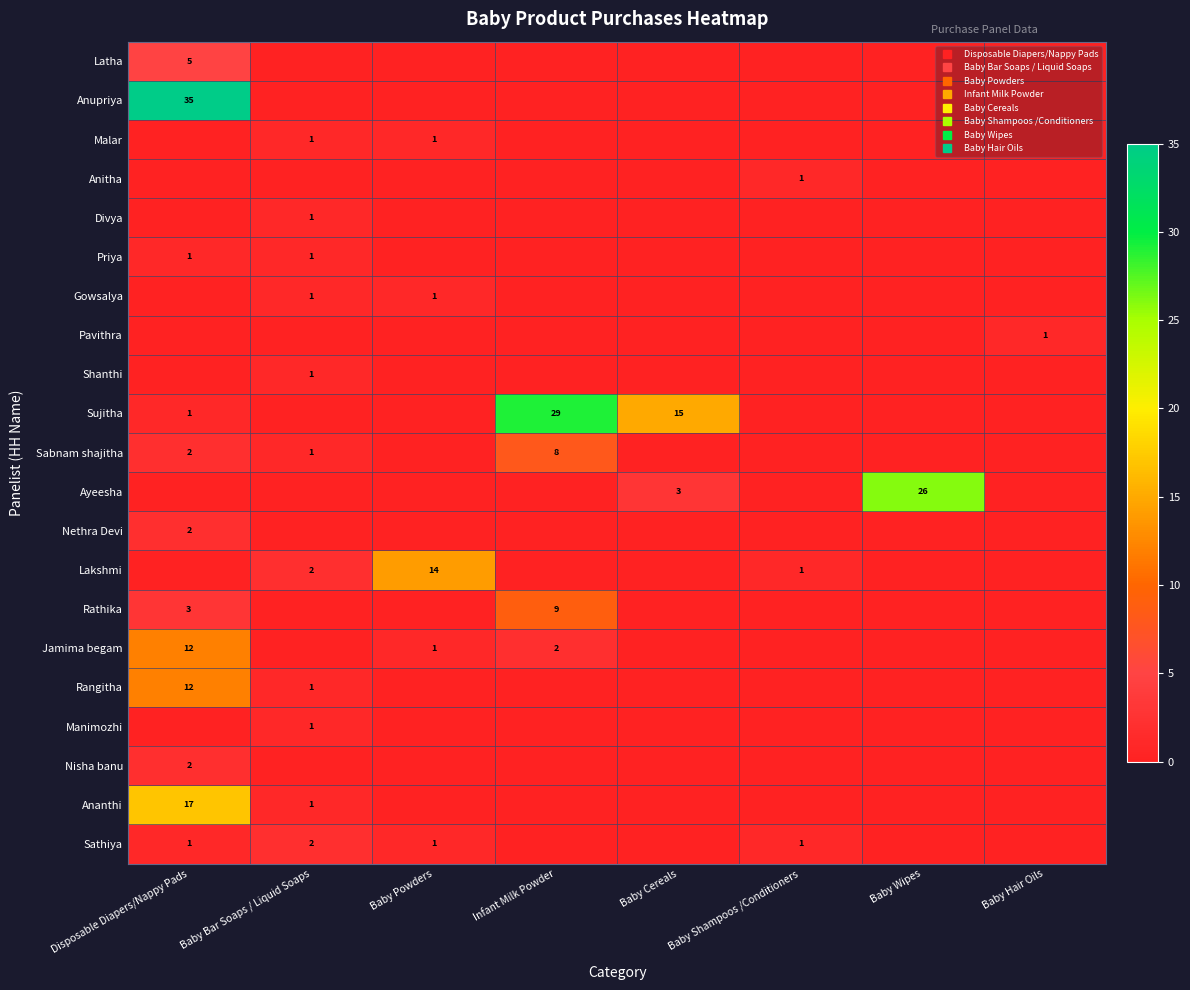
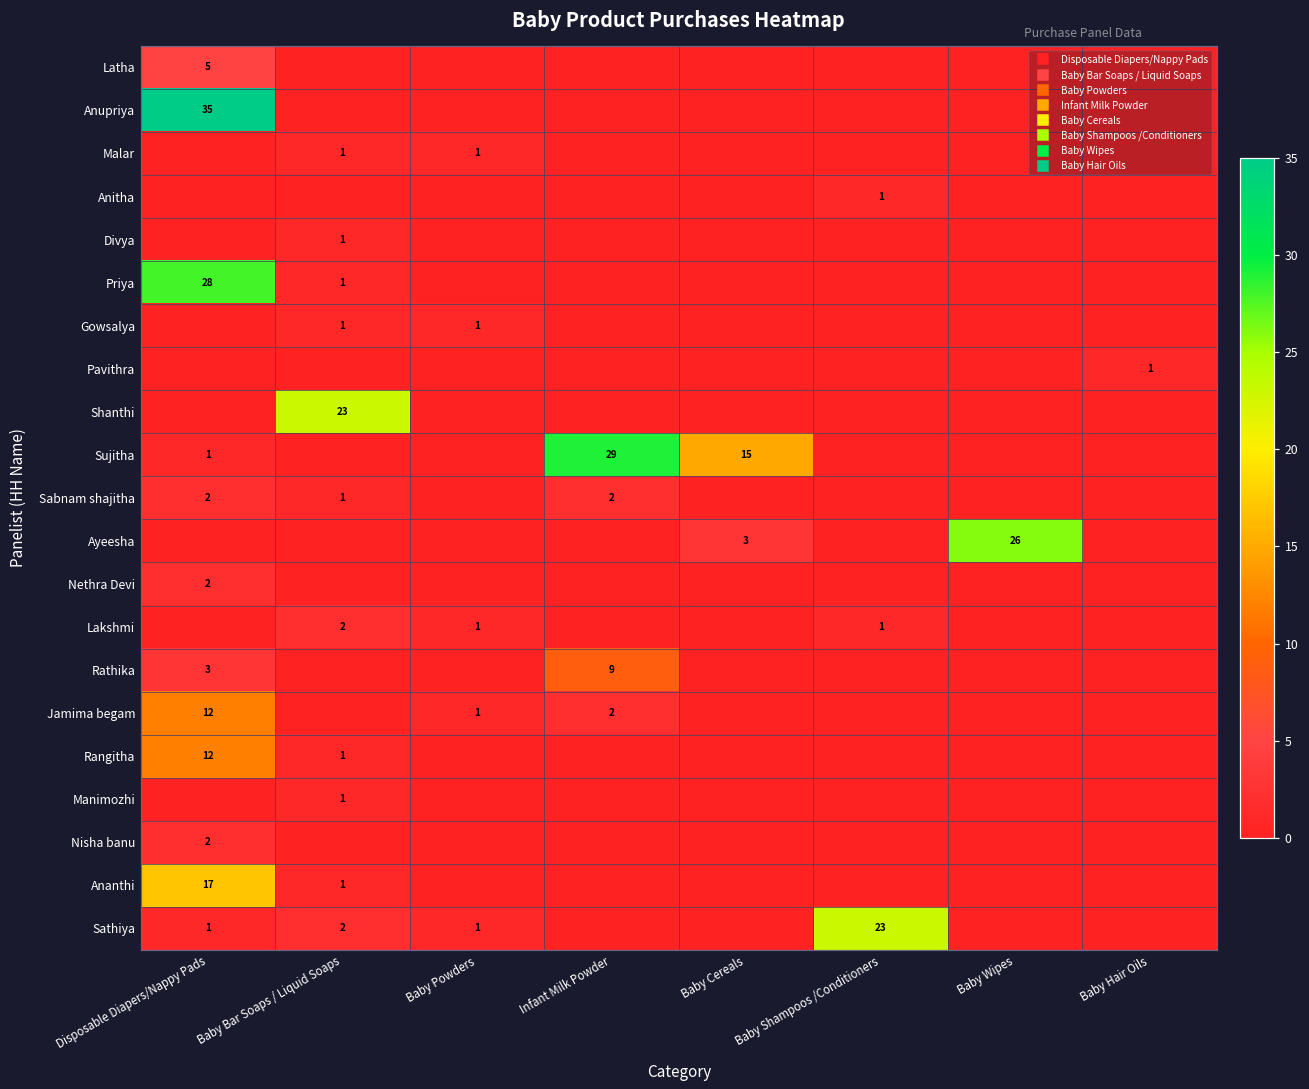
Priya, Disposable Diapers/Nappy Pads: 1 -> 28
Shanthi, Baby Bar Soaps / Liquid Soaps: 1 -> 23
Sabnam shajitha, Infant Milk Powder: 8 -> 2
Lakshmi, Baby Powders: 14 -> 1
Sathiya, Baby Shampoos /Conditioners: 1 -> 23
